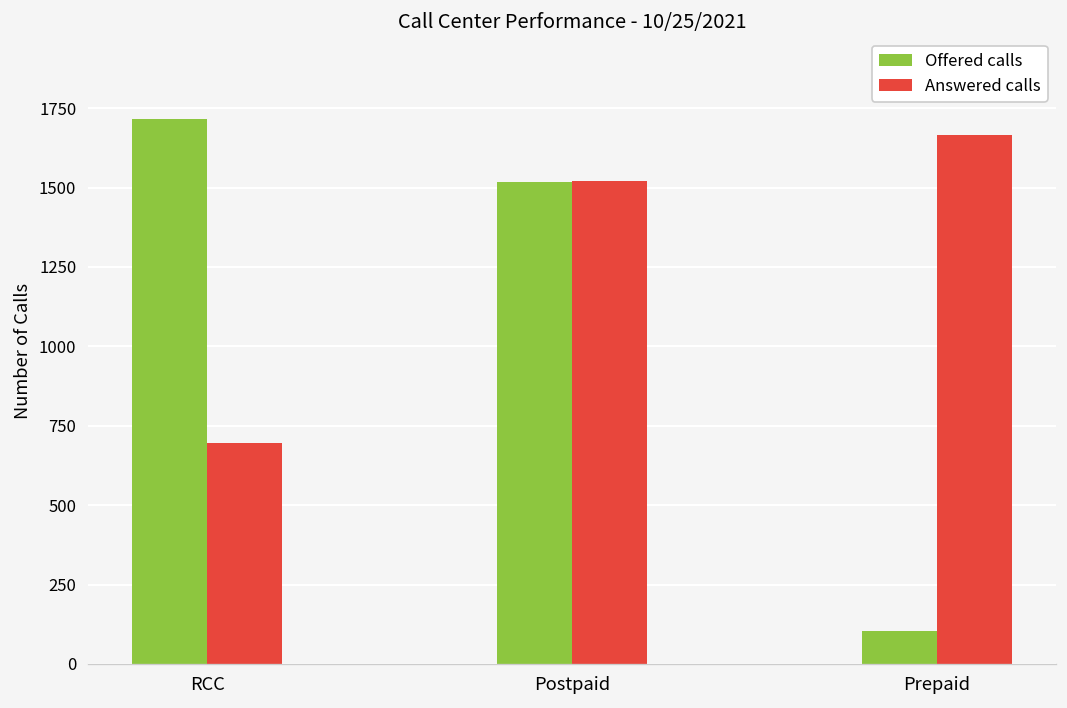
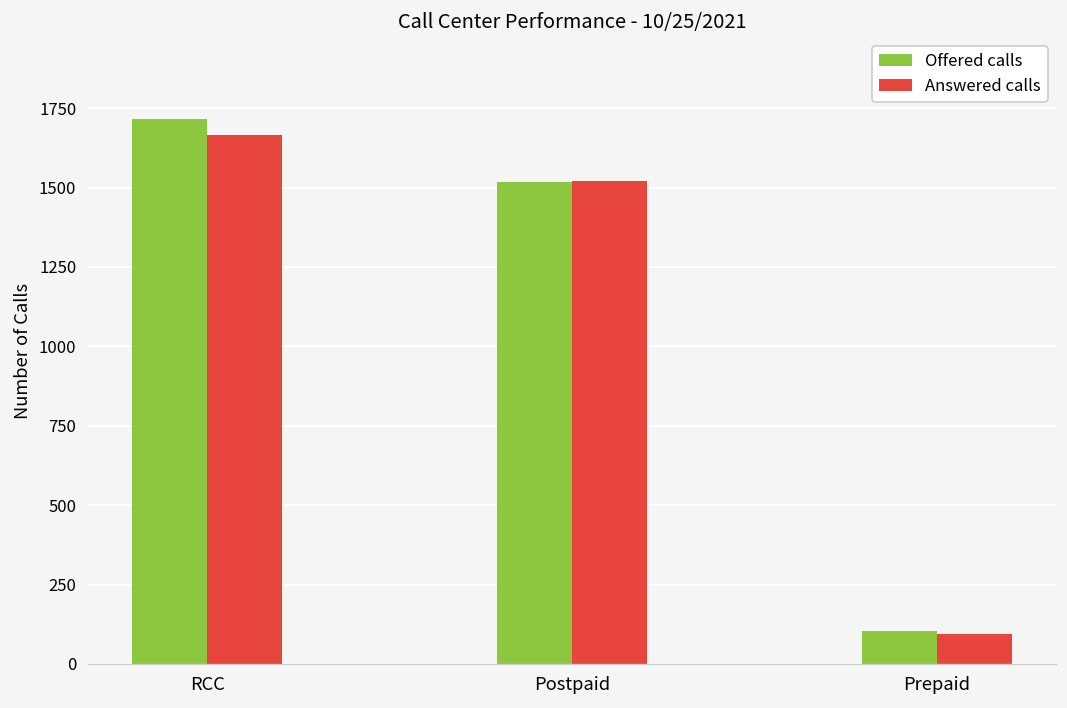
Answered calls, RCC: 700 -> 1660
Answered calls, Prepaid: 1670 -> 100
